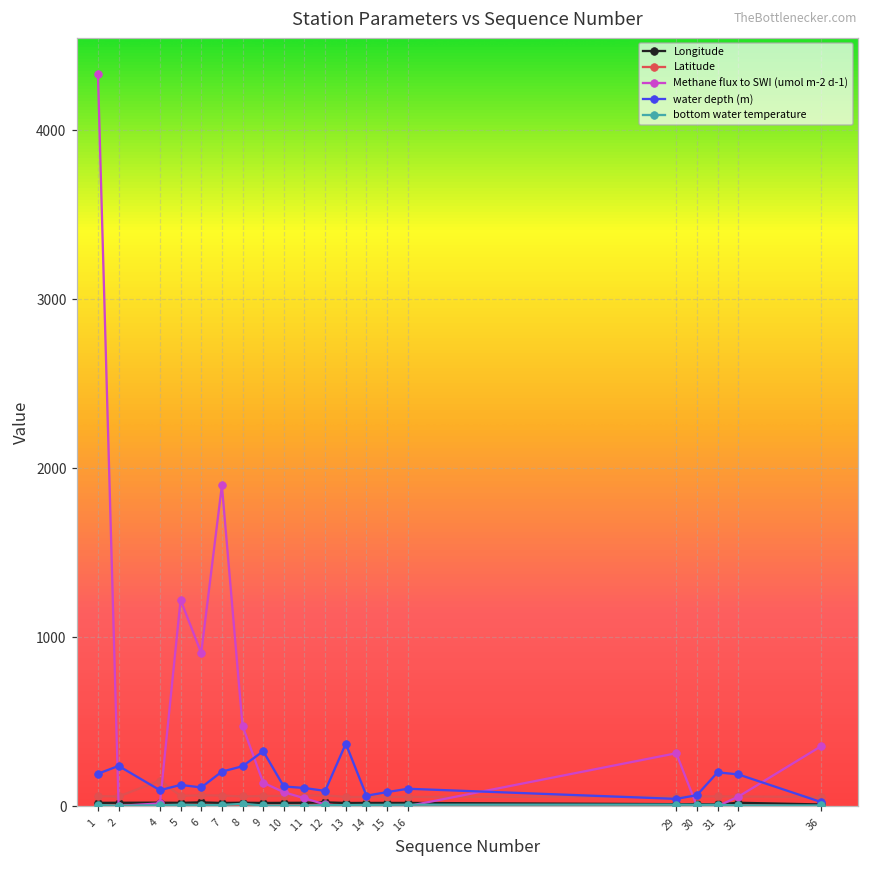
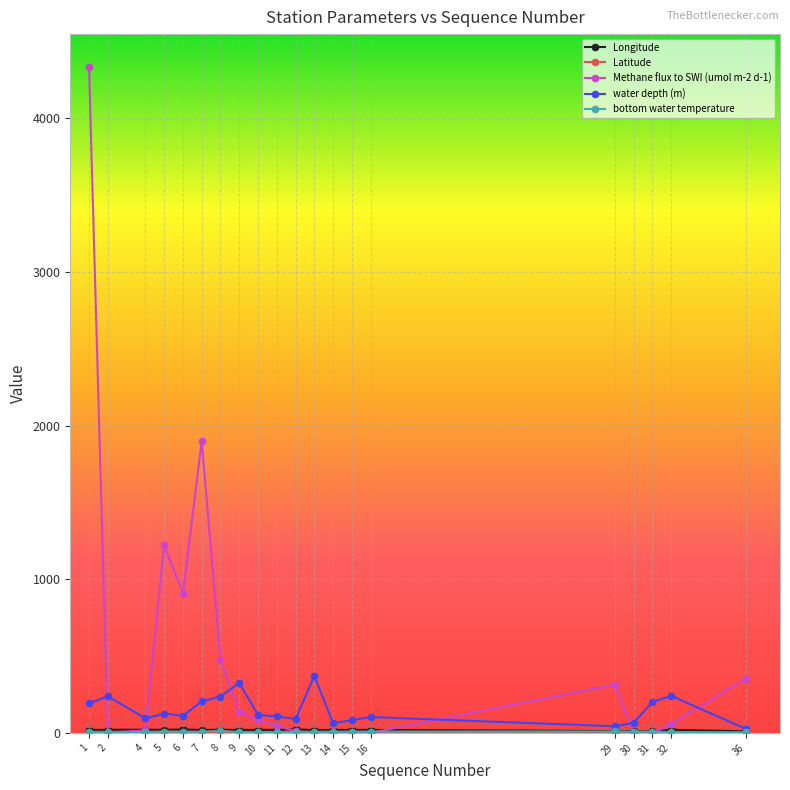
water depth (m), 32: 190 -> 240
